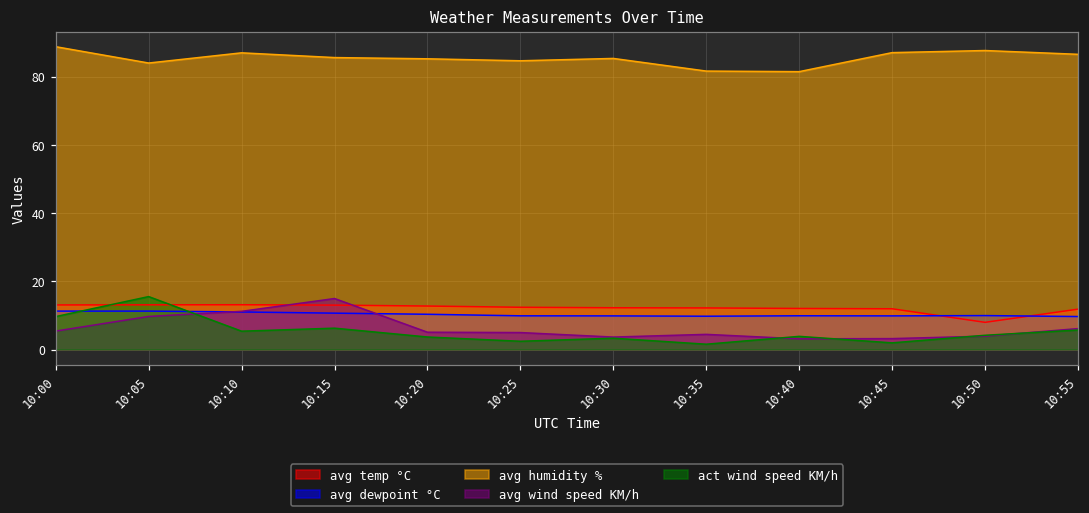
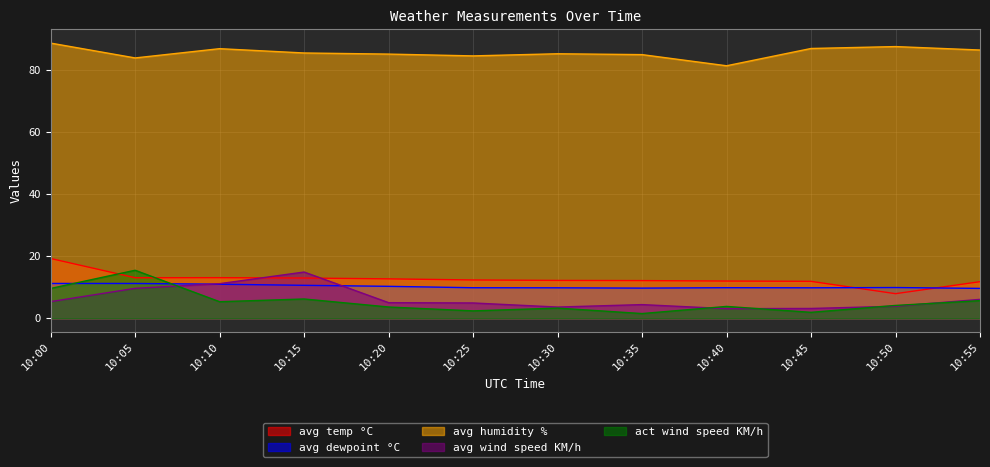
avg temp °C, 10:00: 13 -> 19
avg humidity %, 10:35: 82 -> 85
